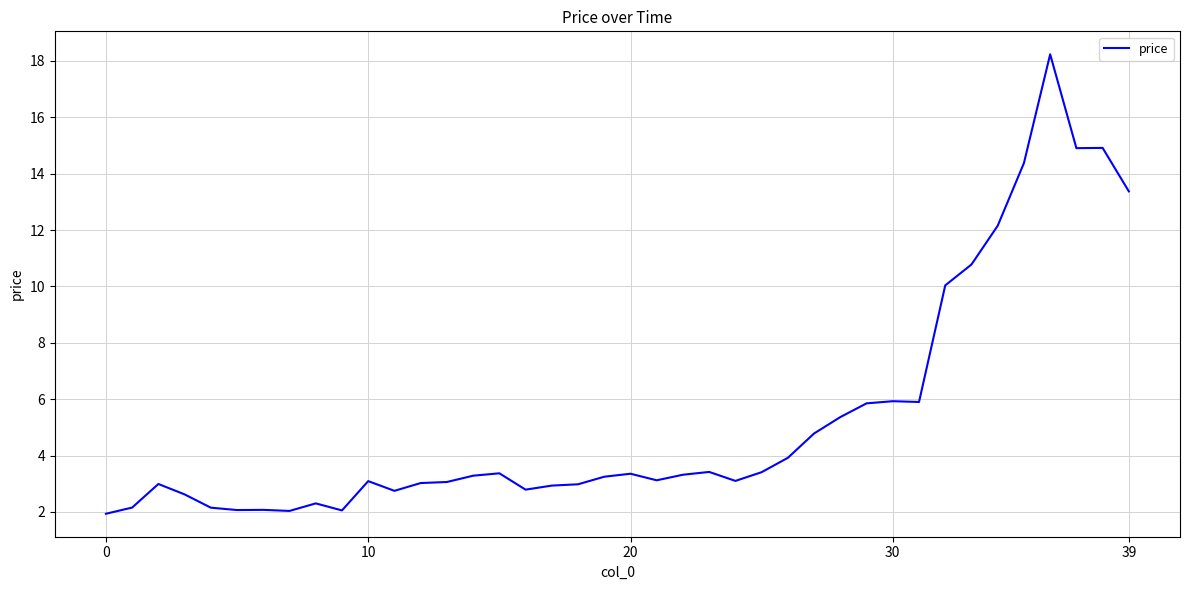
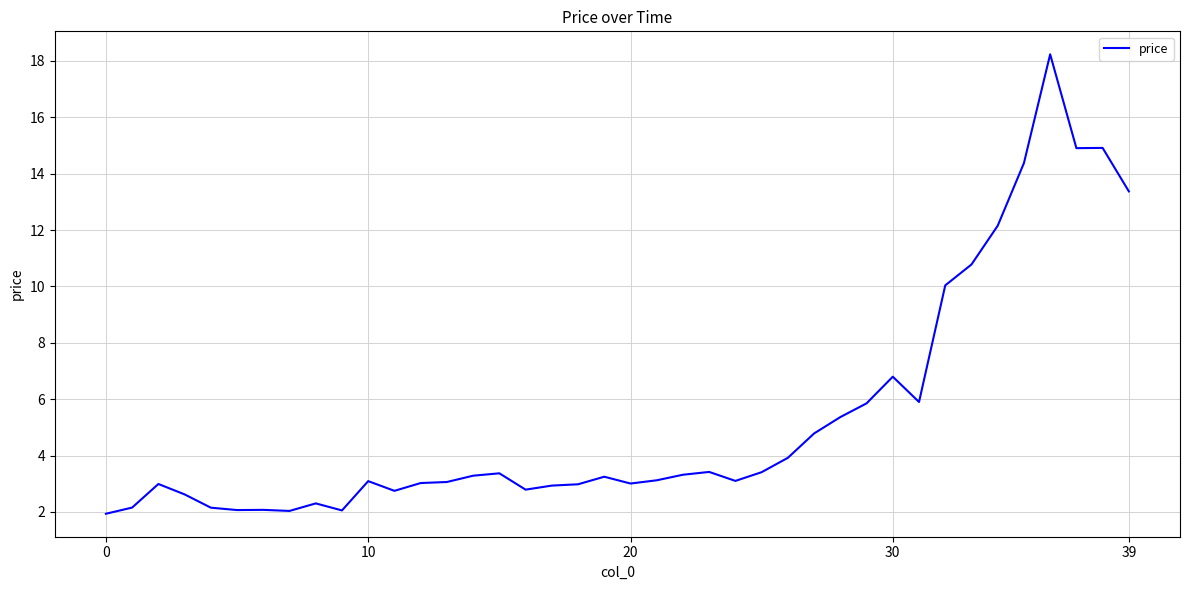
20: 3.4 -> 3.0
30: 5.9 -> 6.8
